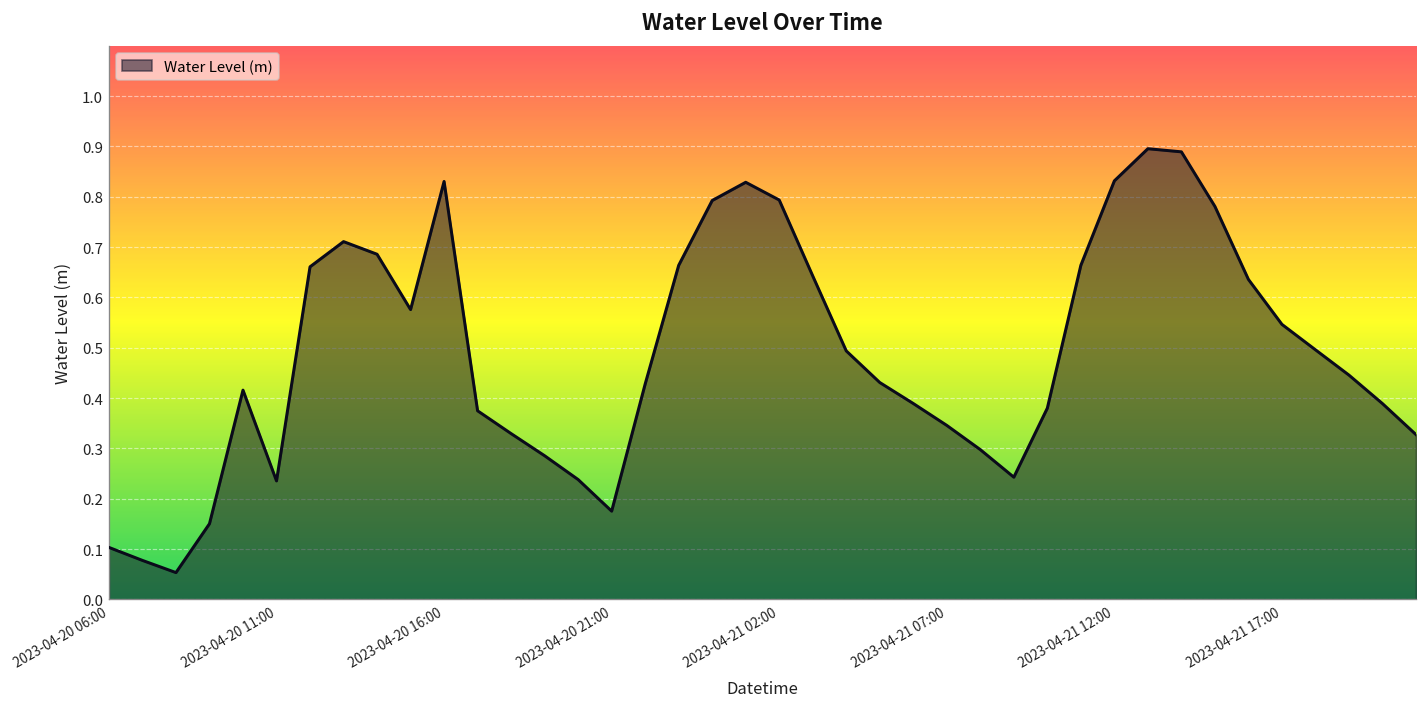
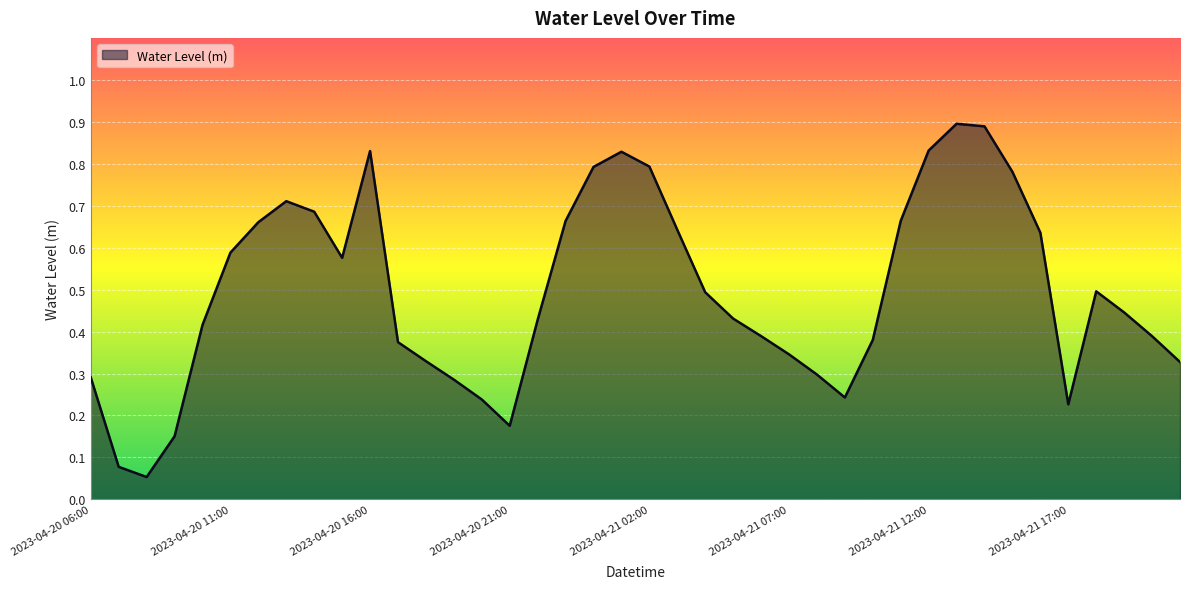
2023-04-20 06:00: 0.10 -> 0.29
2023-04-20 11:00: 0.24 -> 0.59
2023-04-21 17:00: 0.55 -> 0.23
